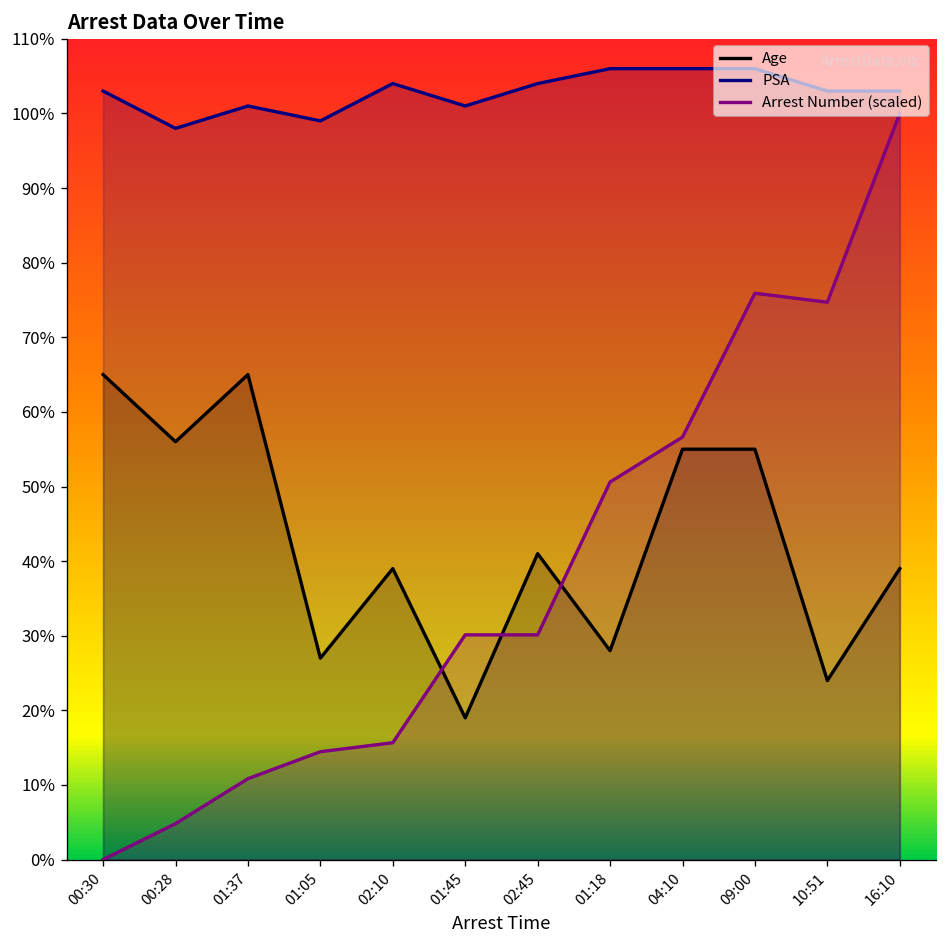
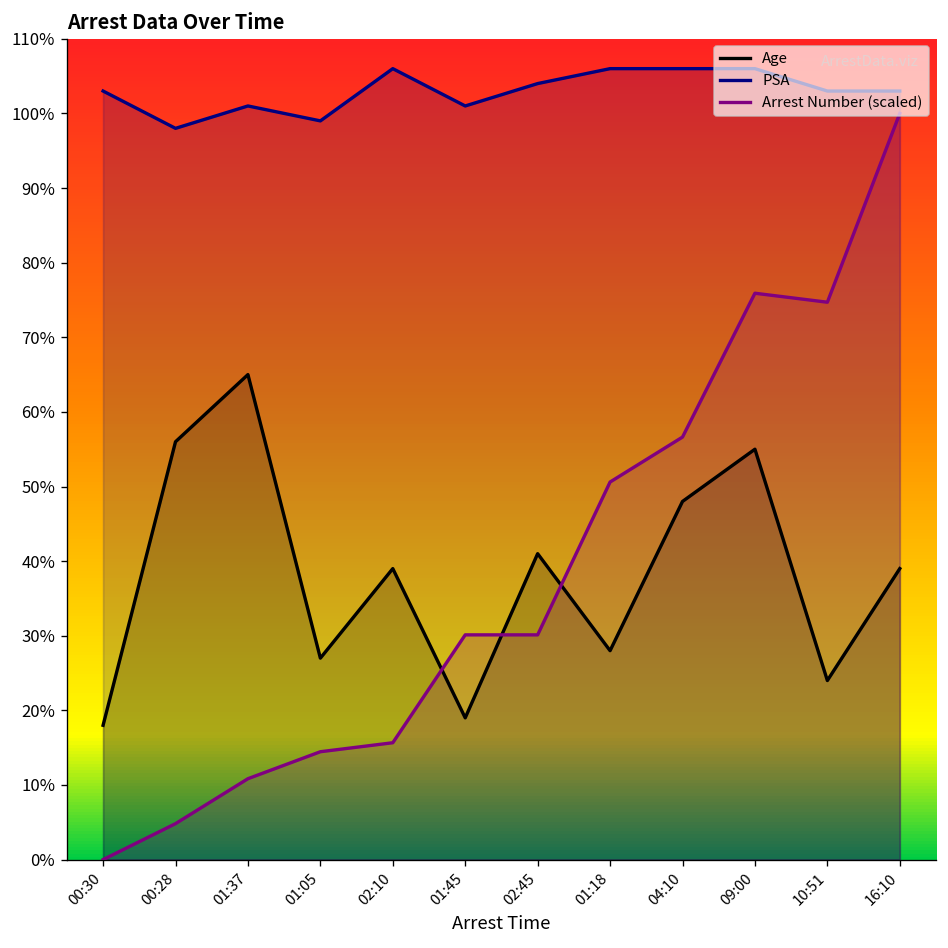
Age, 00:30: 65% -> 18%
PSA, 02:10: 104% -> 106%
Age, 04:10: 55% -> 48%
